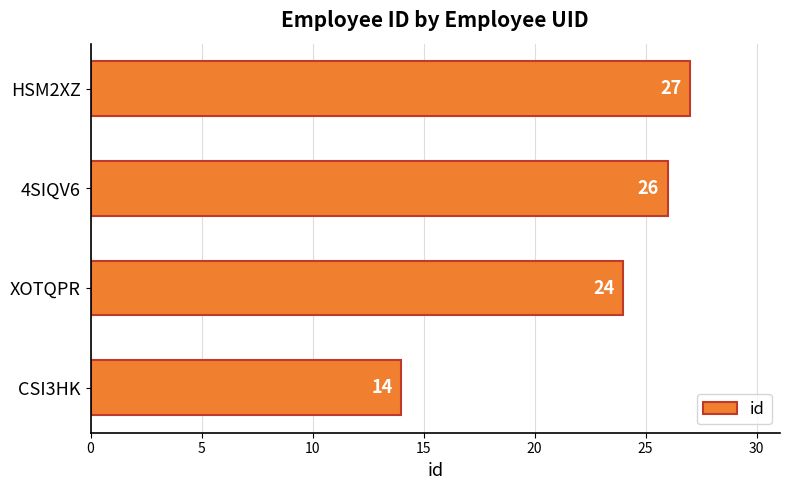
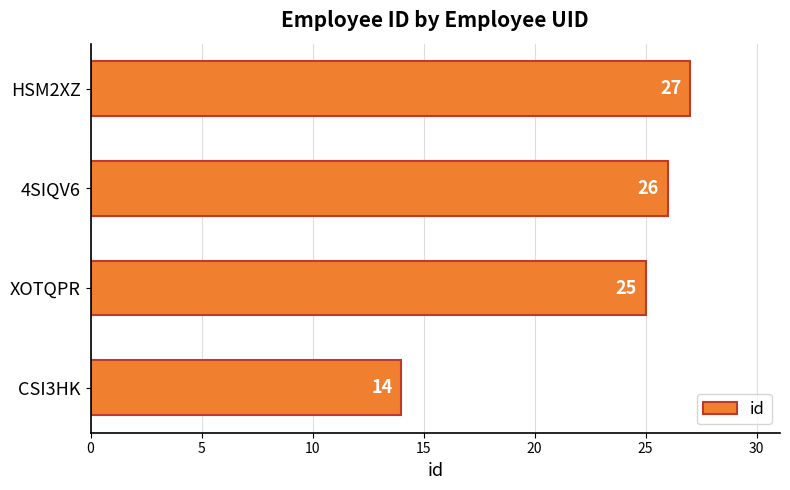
XOTQPR: 24 -> 25
